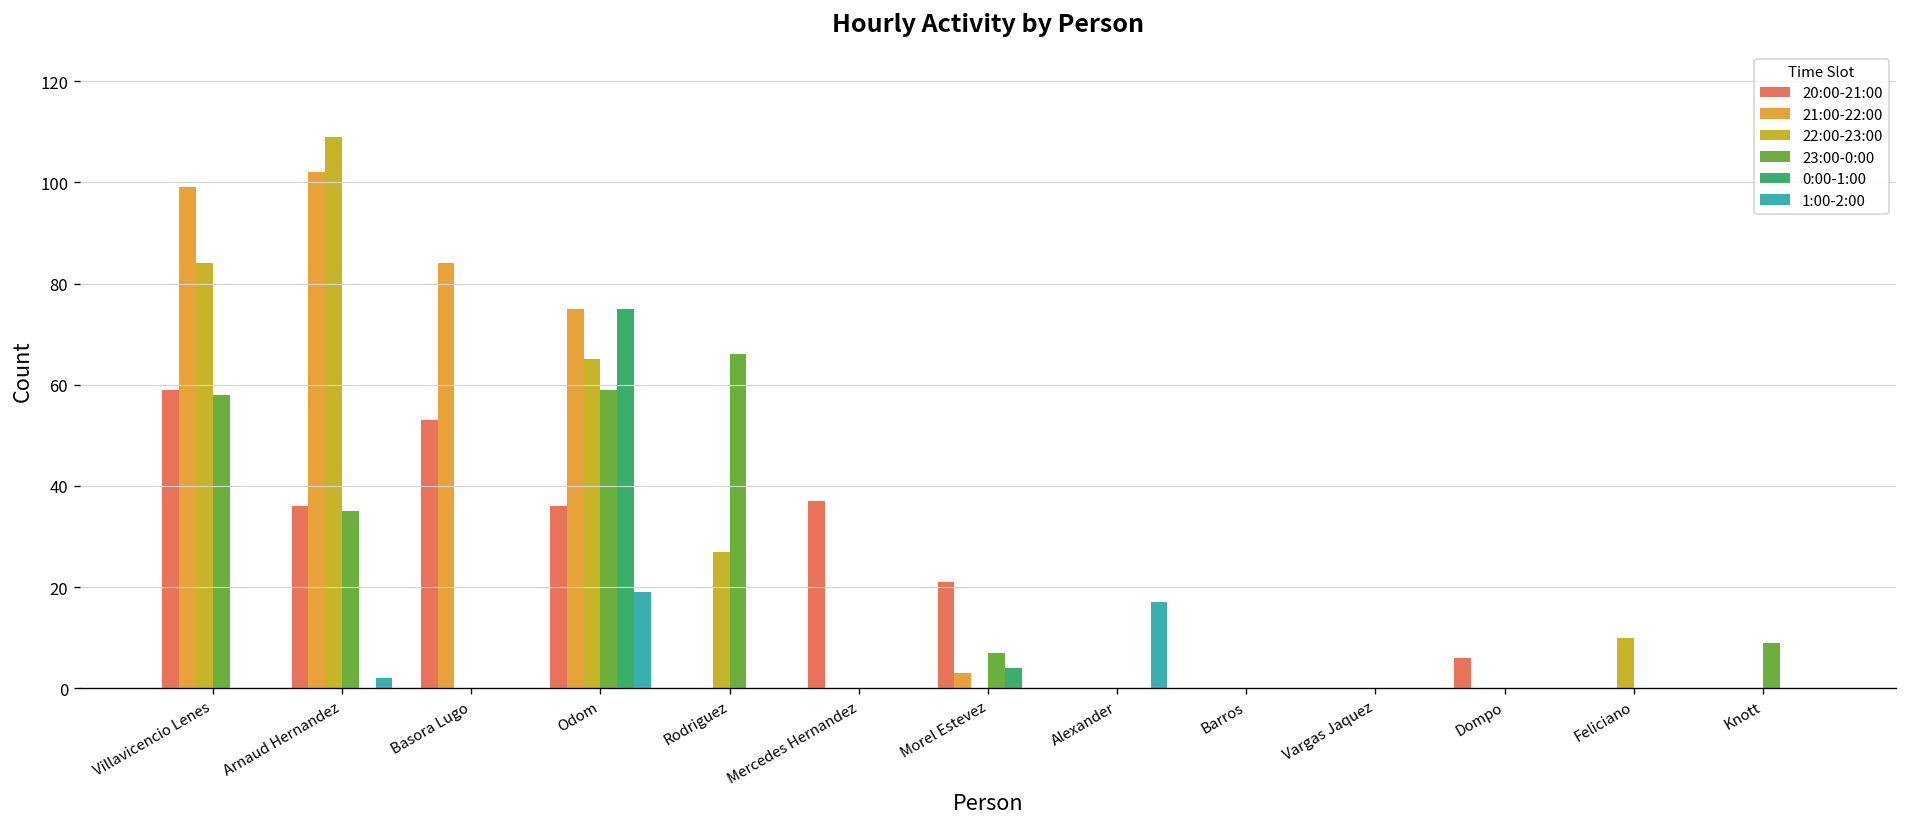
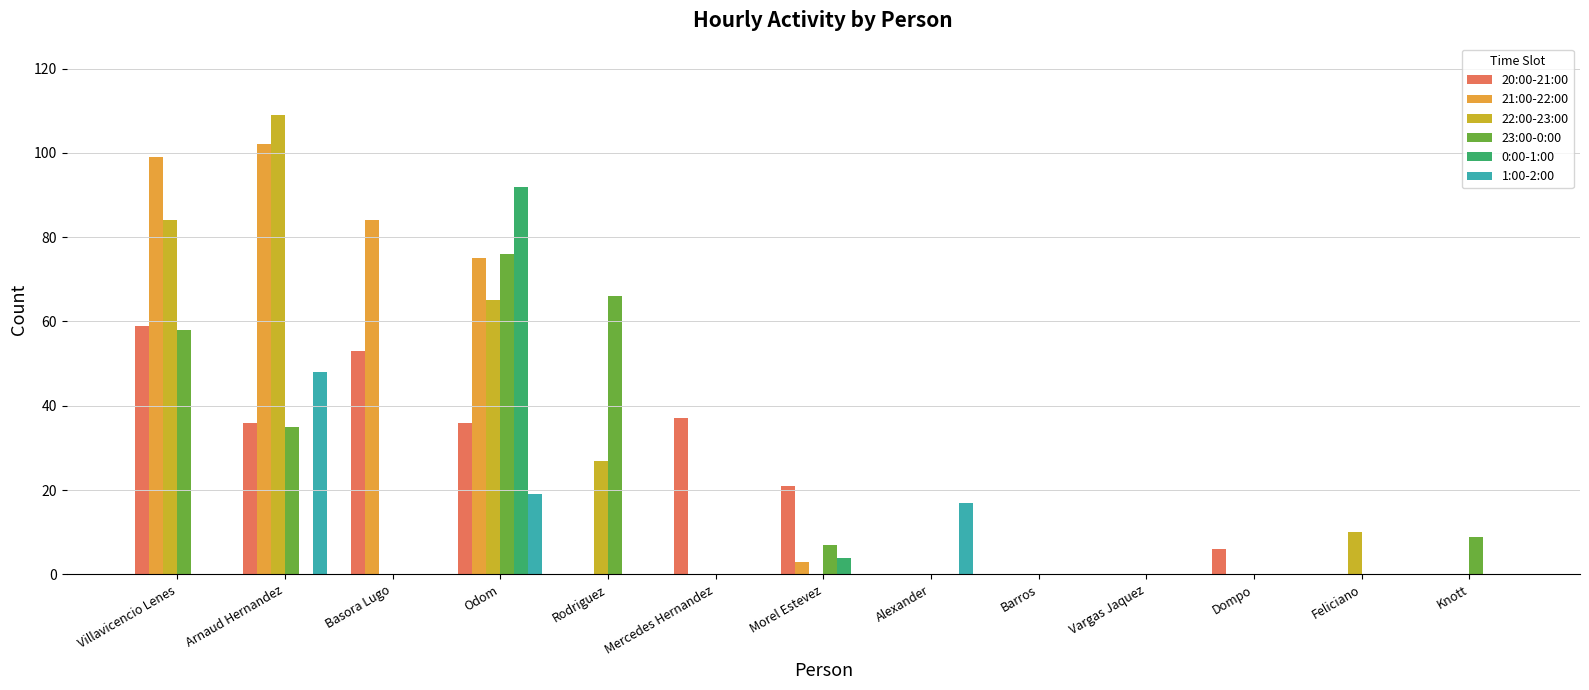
1:00-2:00, Arnaud Hernandez: 2 -> 48
23:00-0:00, Odom: 59 -> 76
0:00-1:00, Odom: 75 -> 92
